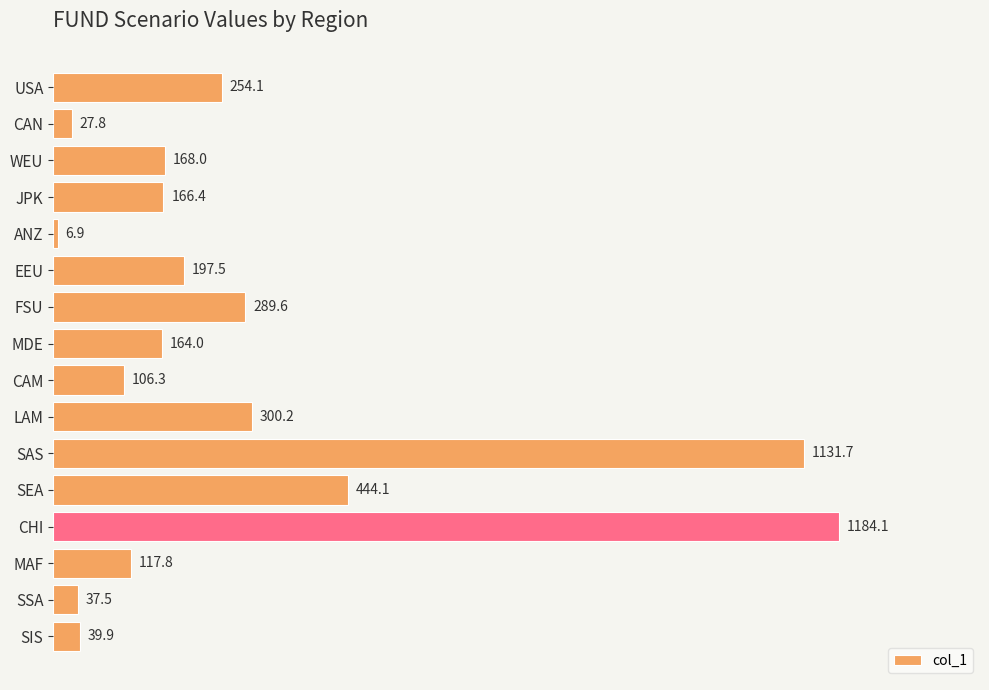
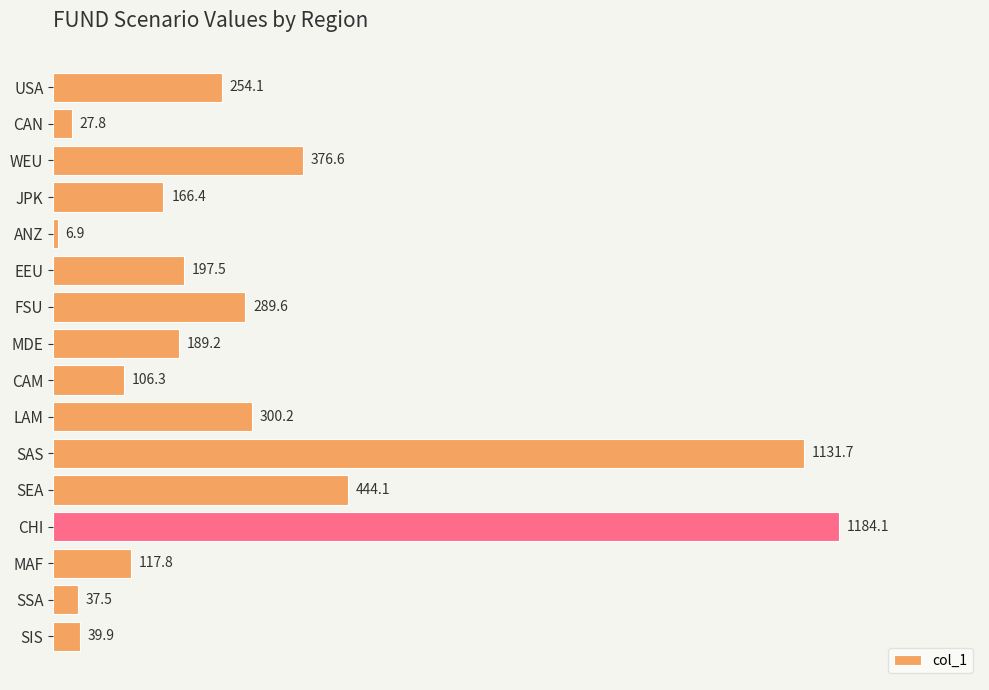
WEU: 168.0 -> 376.6
MDE: 164.0 -> 189.2
